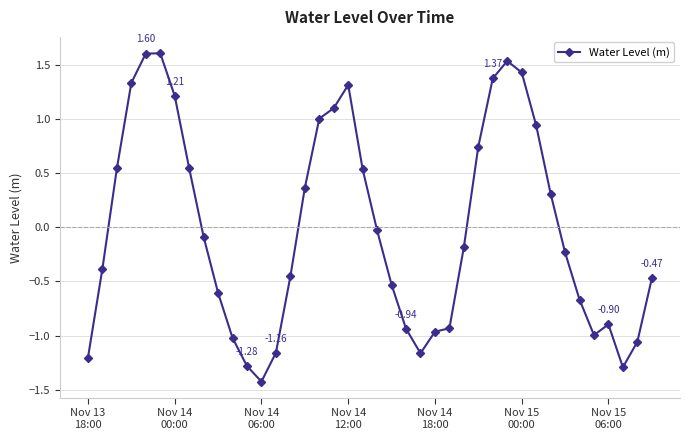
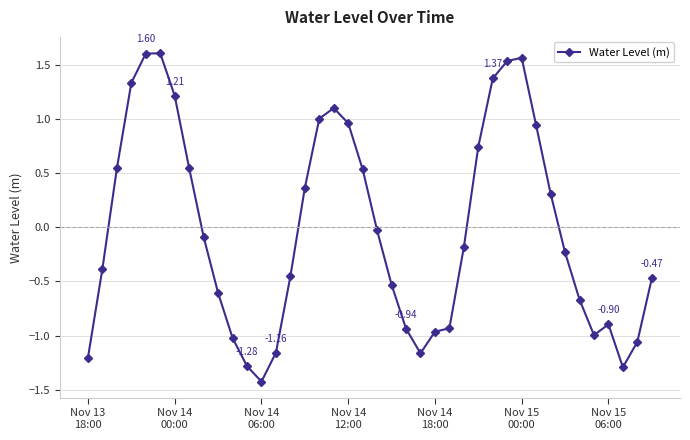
Nov 14 12:00: 1.31 -> 0.96
Nov 15 00:00: 1.43 -> 1.56
